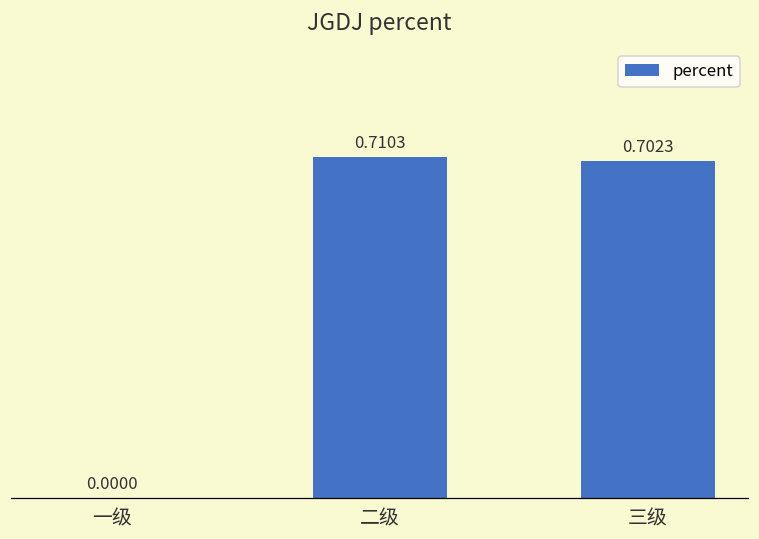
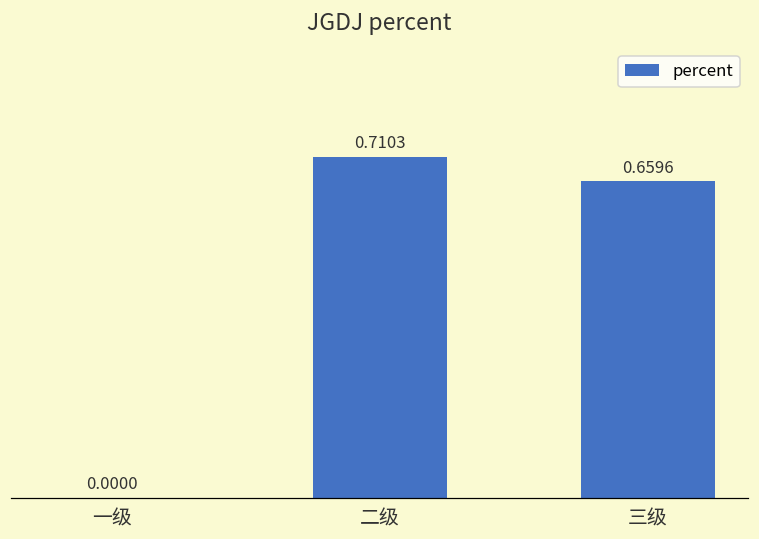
三级: 0.7023 -> 0.6596
